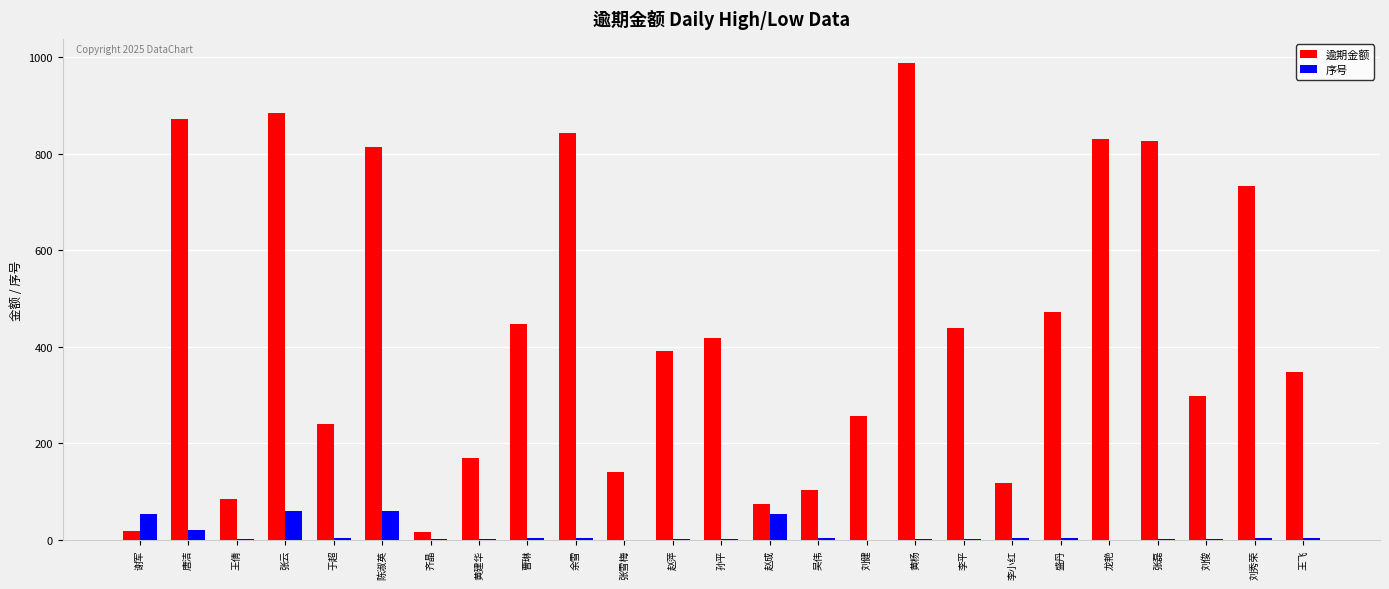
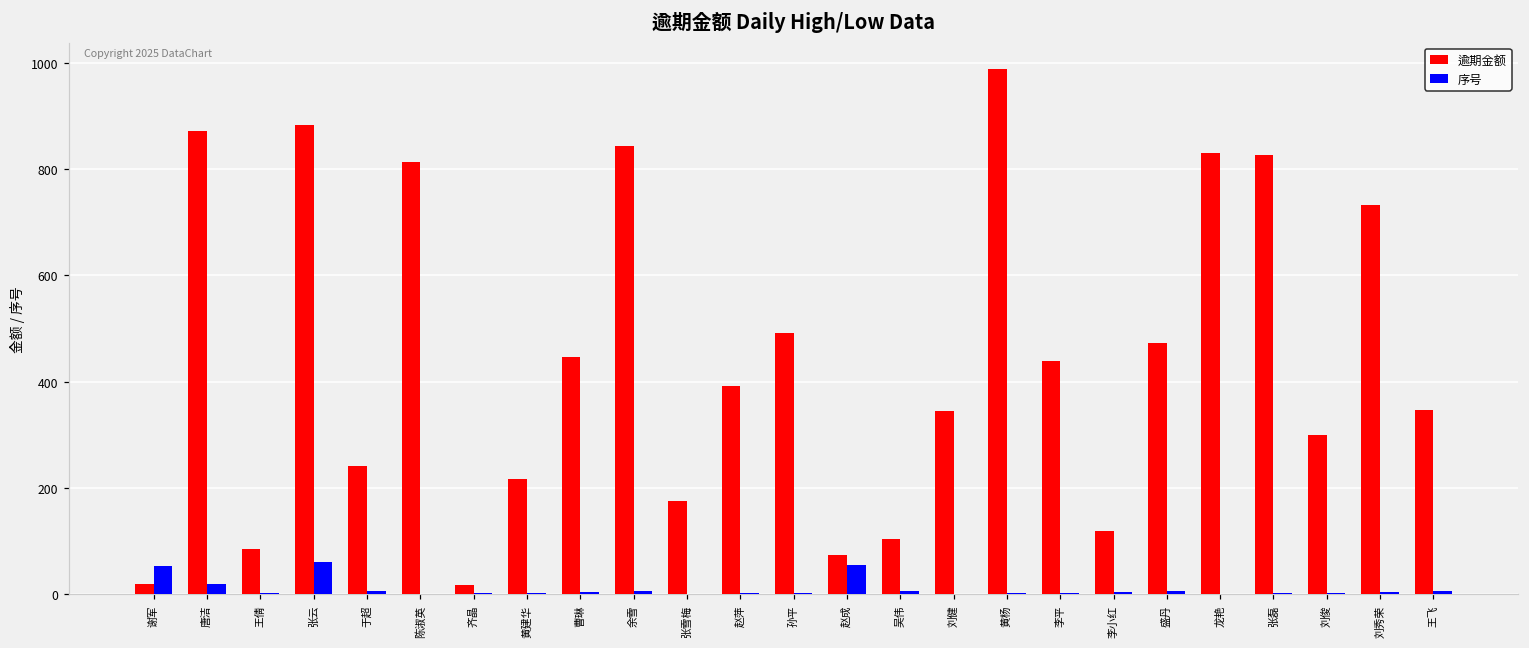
序号, 陈淑英: 60 -> 0
逾期金额, 黄建华: 170 -> 220
逾期金额, 张雪梅: 140 -> 180
逾期金额, 孙平: 420 -> 490
逾期金额, 刘健: 260 -> 350
